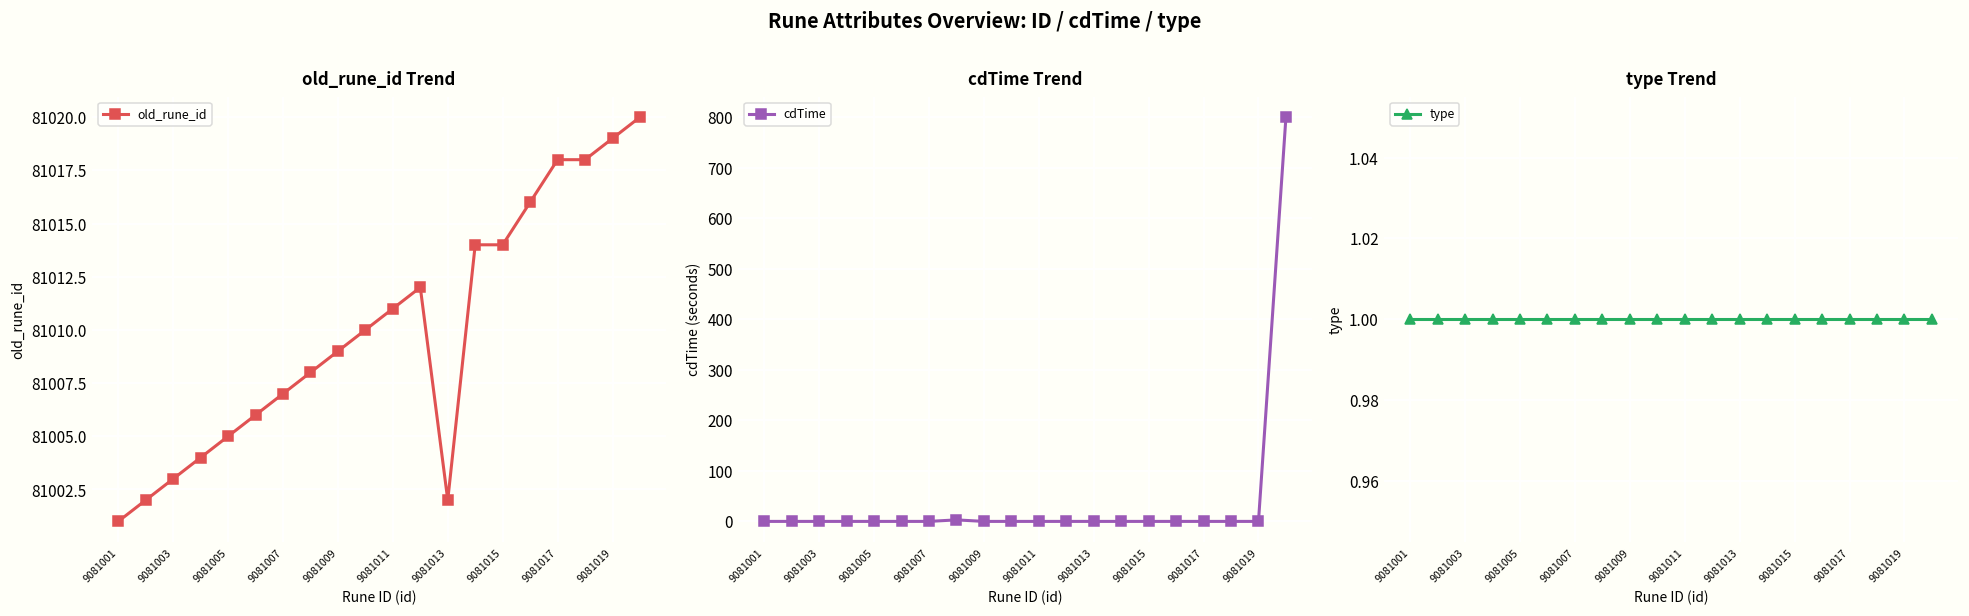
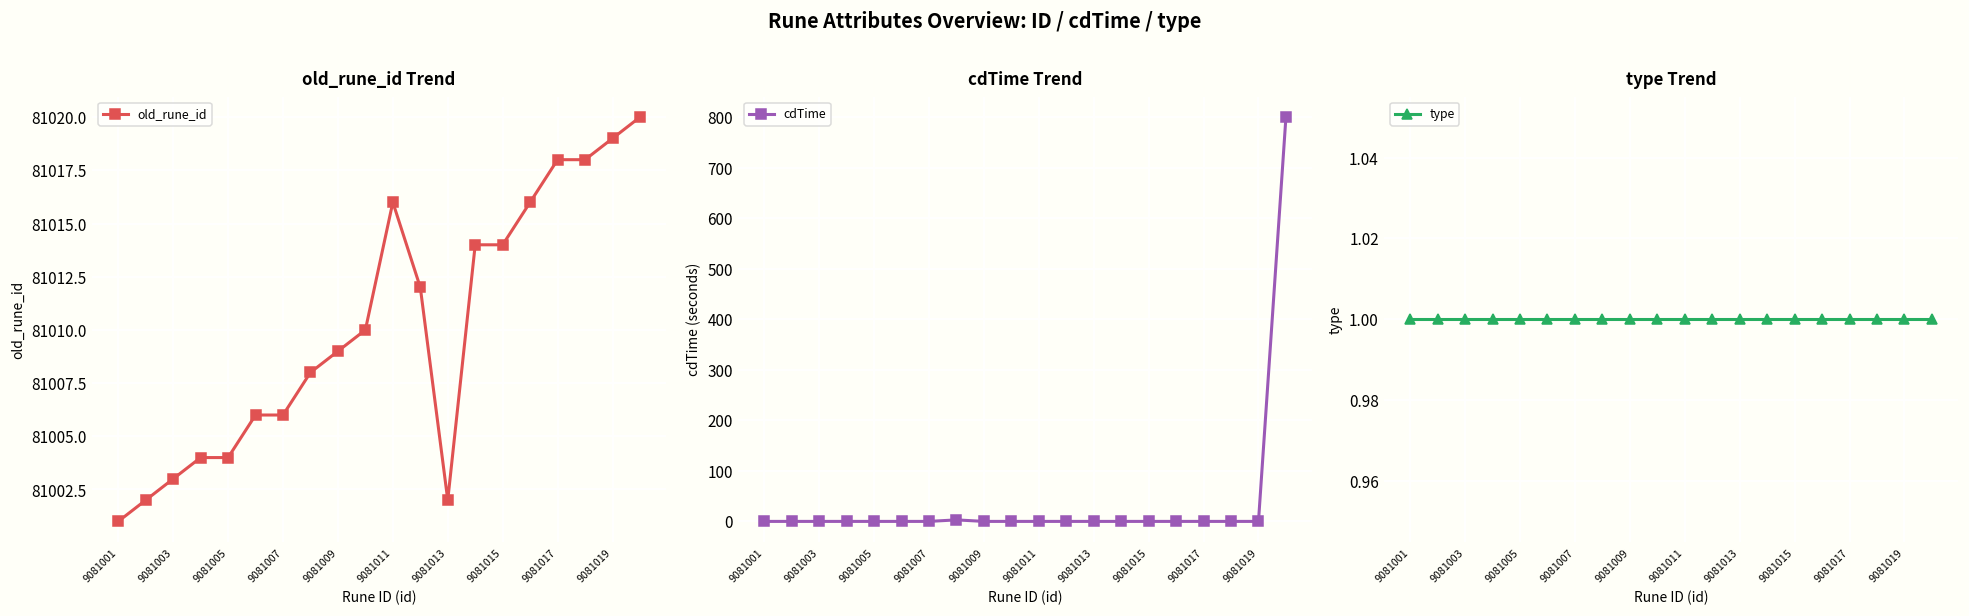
old_rune_id Trend, 9081005: 81005 -> 81004
old_rune_id Trend, 9081007: 81007 -> 81006
old_rune_id Trend, 9081011: 81011 -> 81016
